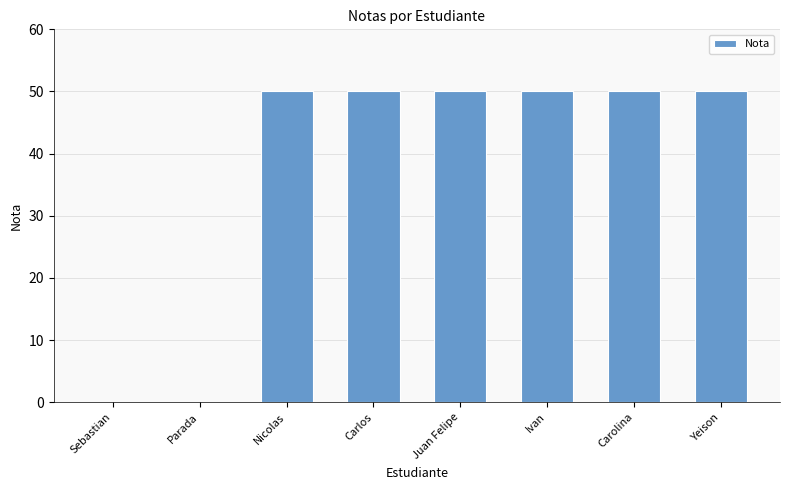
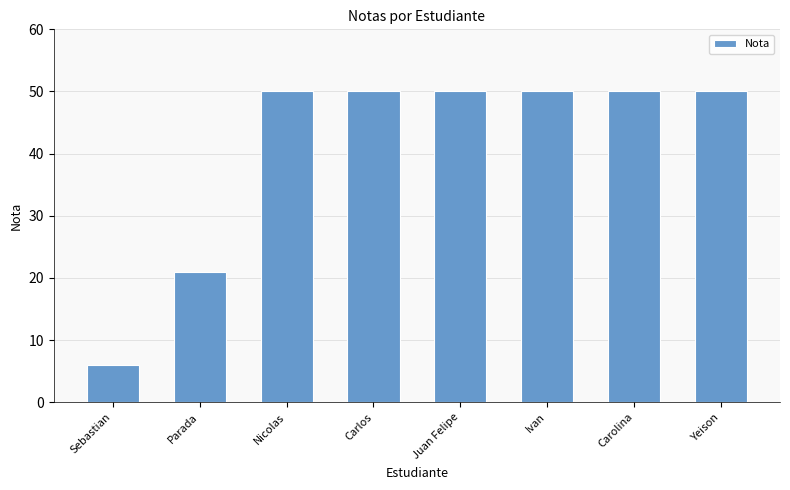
Sebastian: 0 -> 6
Parada: 0 -> 21
